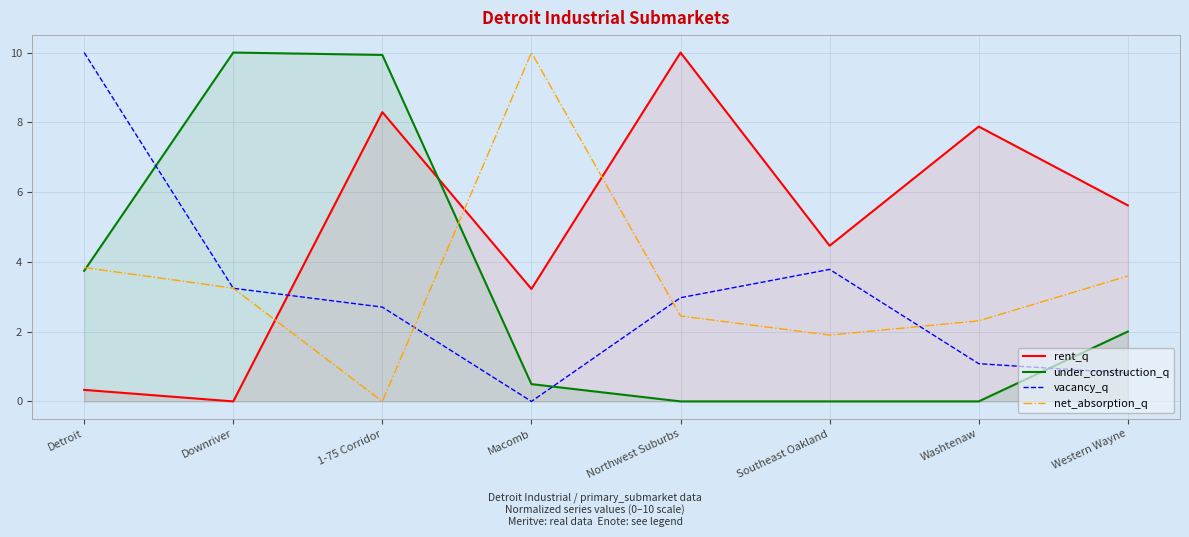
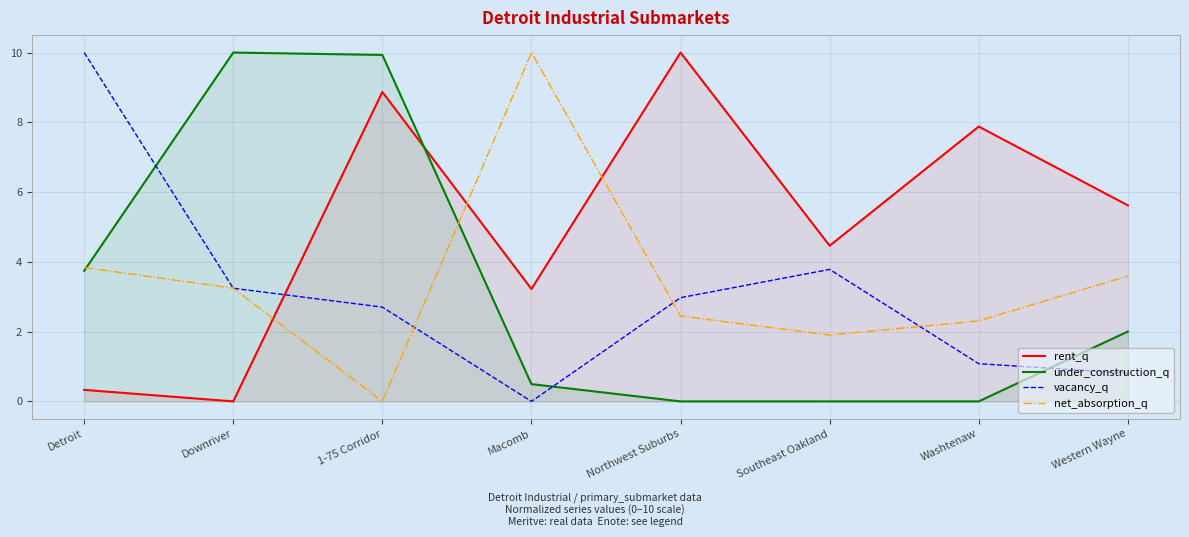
rent_q, 1-75 Corridor: 8.3 -> 8.9
